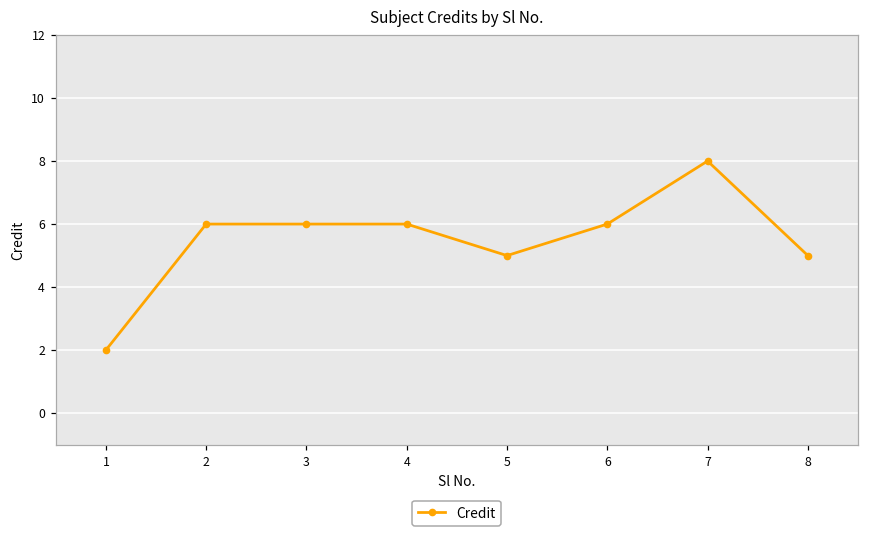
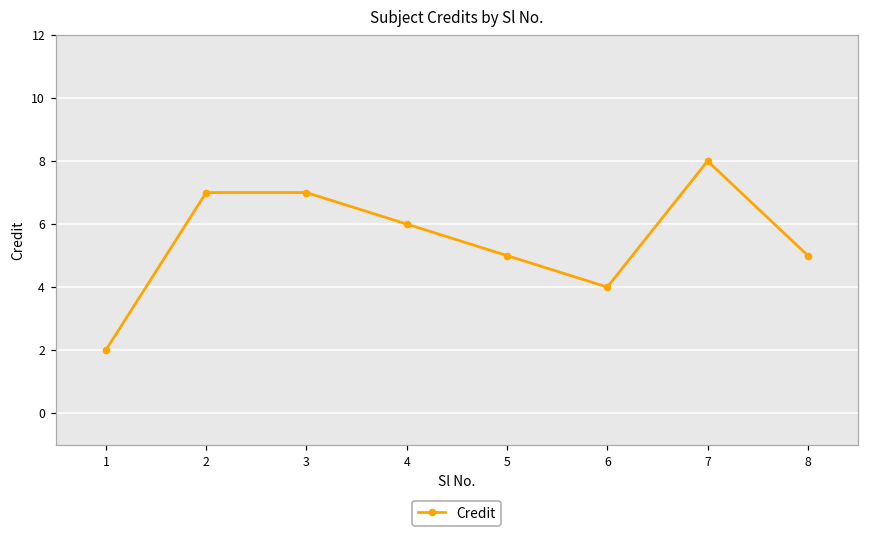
2: 6 -> 7
3: 6 -> 7
6: 6 -> 4
